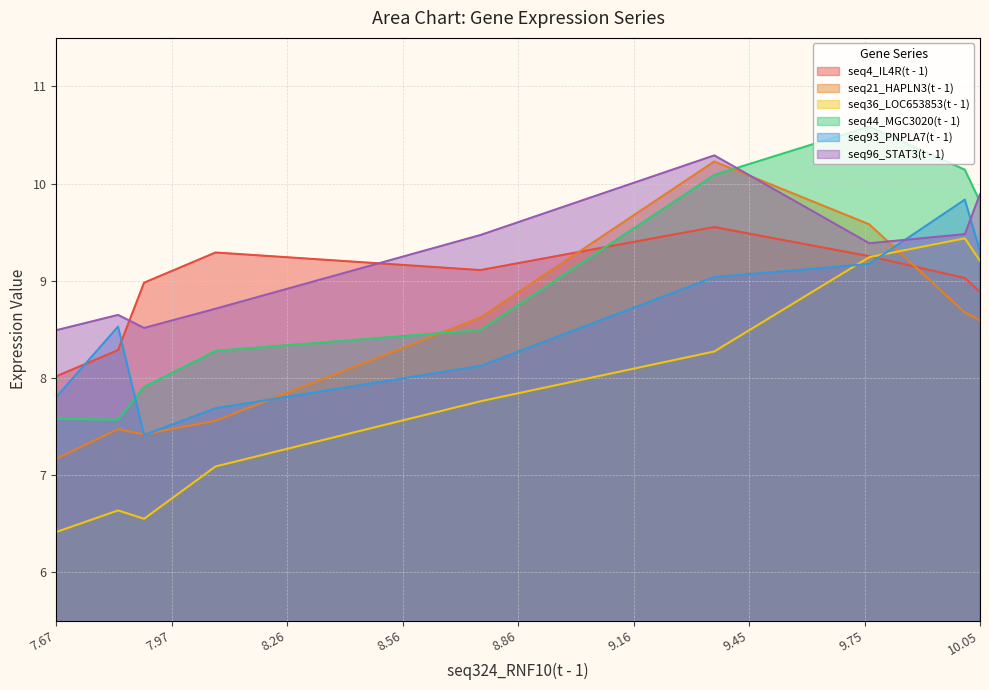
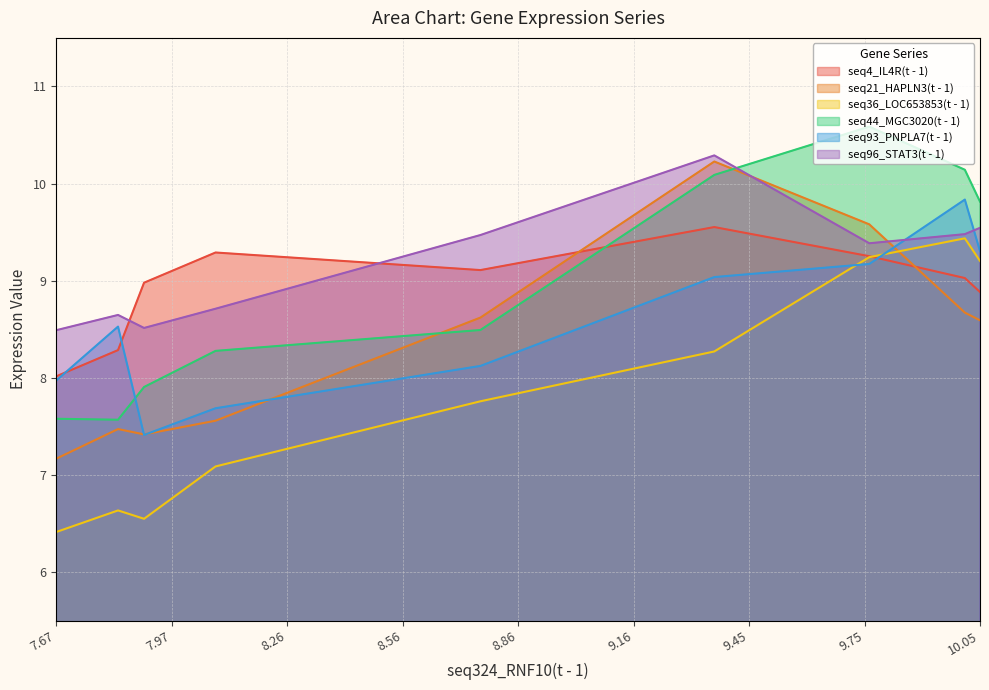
seq93_PNPLA7(t - 1), 7.67: 7.8 -> 8.0
seq96_STAT3(t - 1), 10.05: 9.9 -> 9.5
